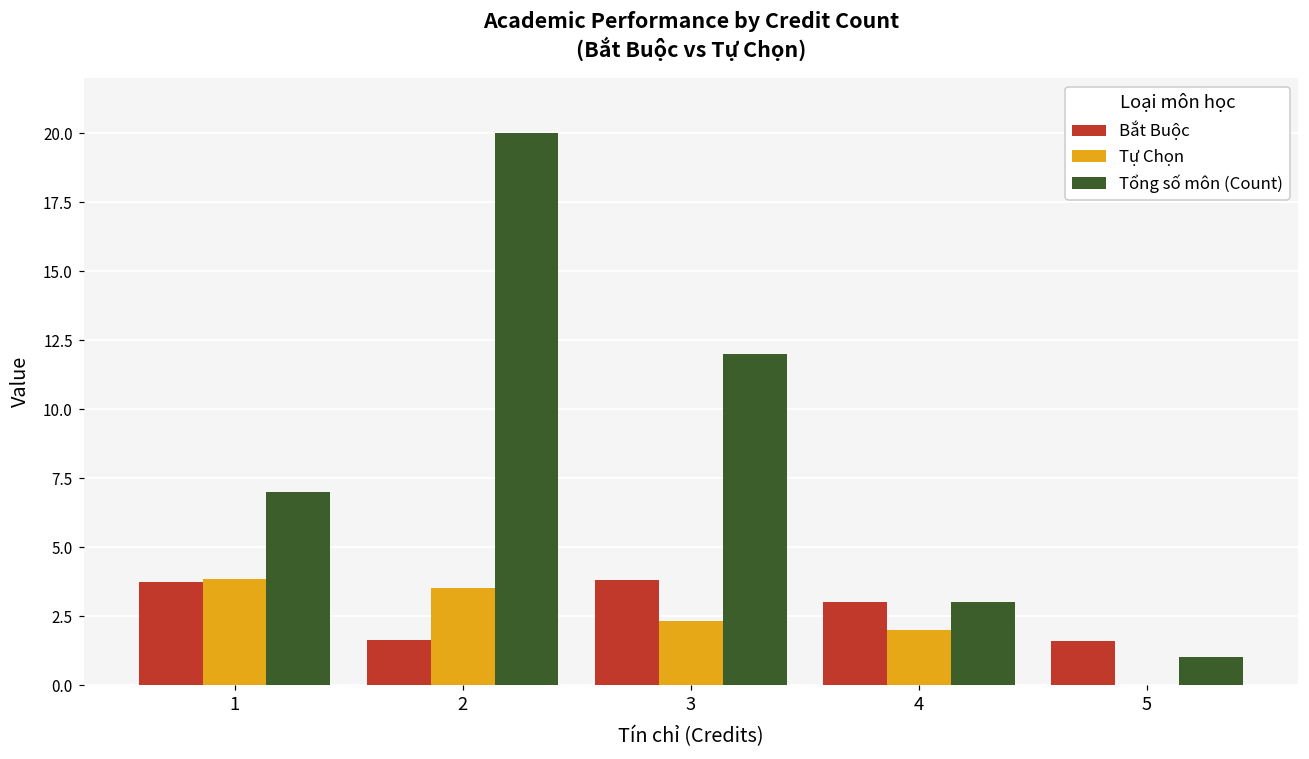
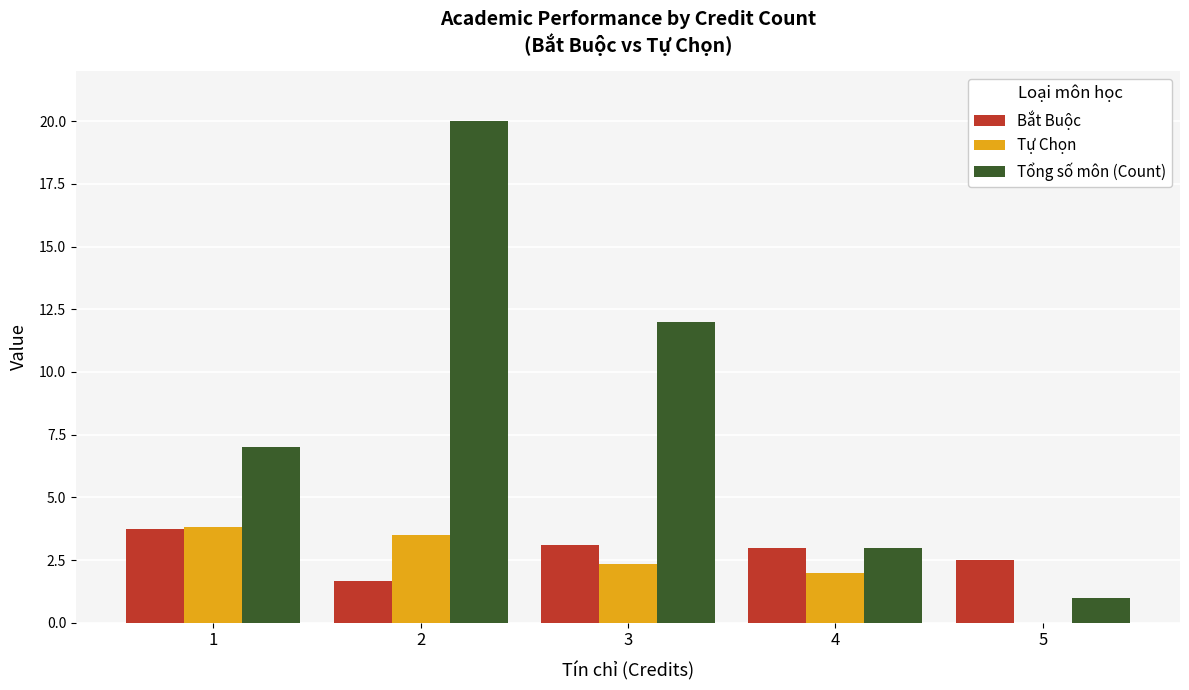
Bắt Buộc, 3: 3.8 -> 3.1
Bắt Buộc, 5: 1.6 -> 2.5
